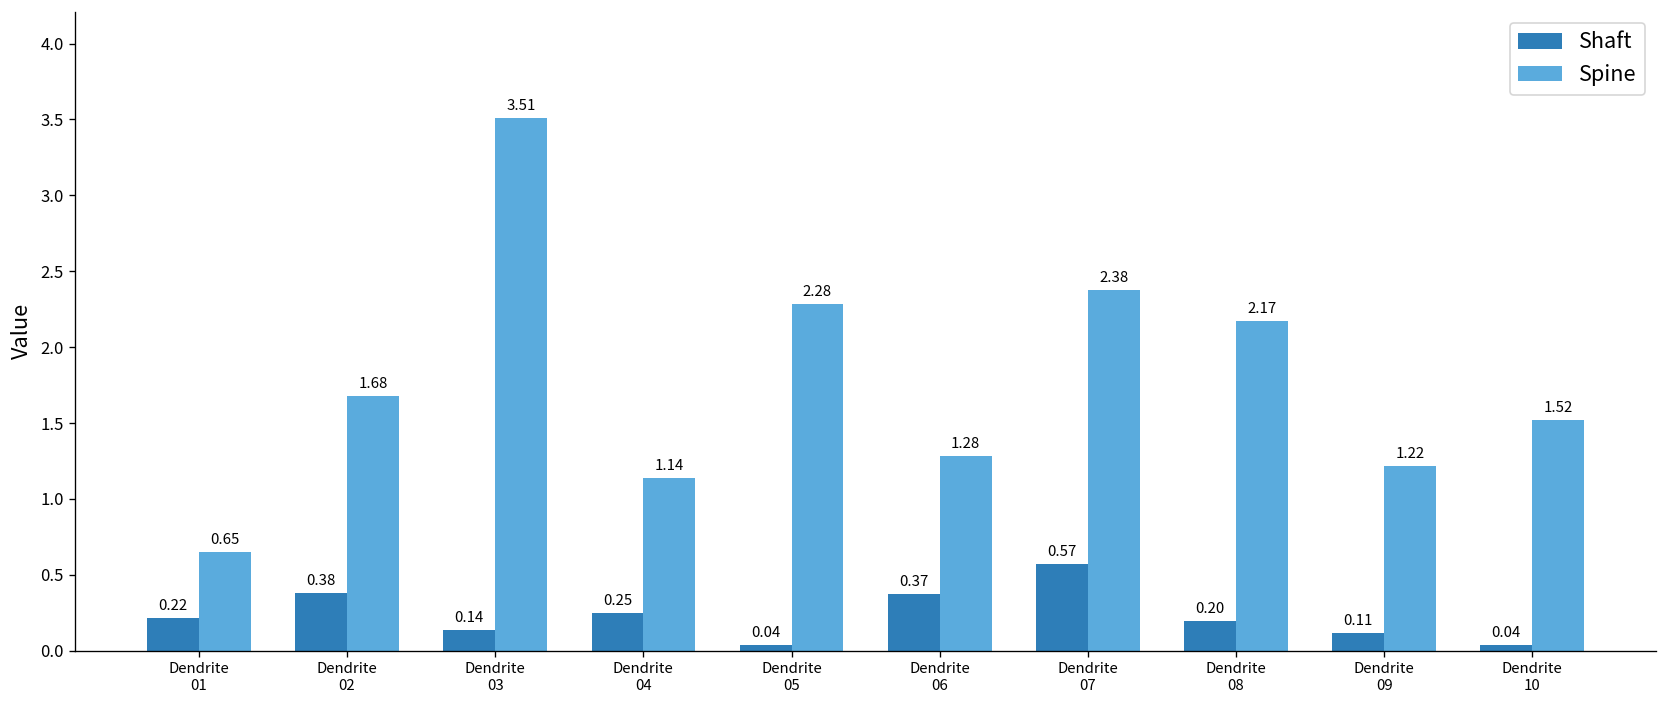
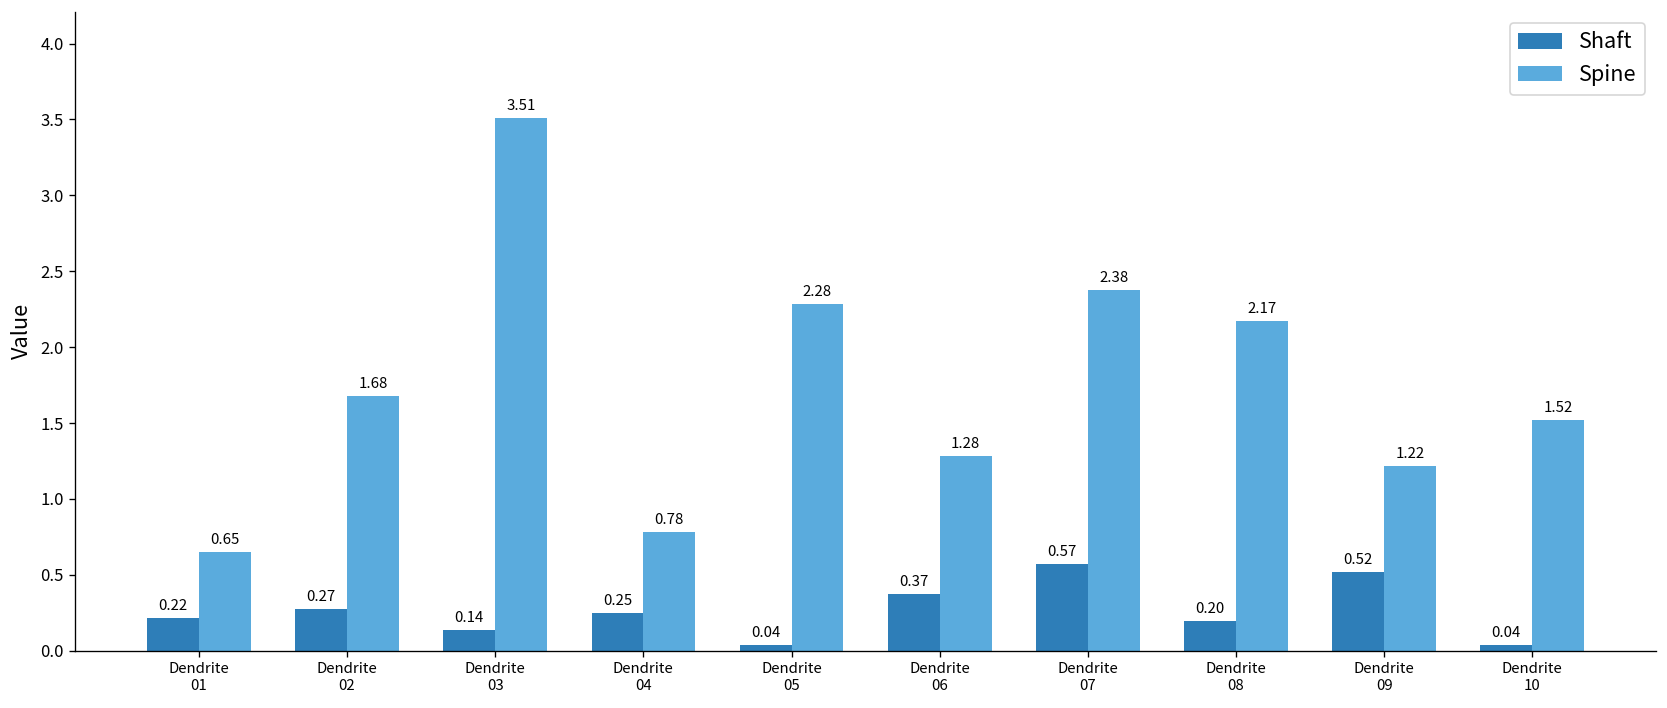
Shaft, Dendrite 02: 0.38 -> 0.27
Spine, Dendrite 04: 1.14 -> 0.78
Shaft, Dendrite 09: 0.11 -> 0.52
